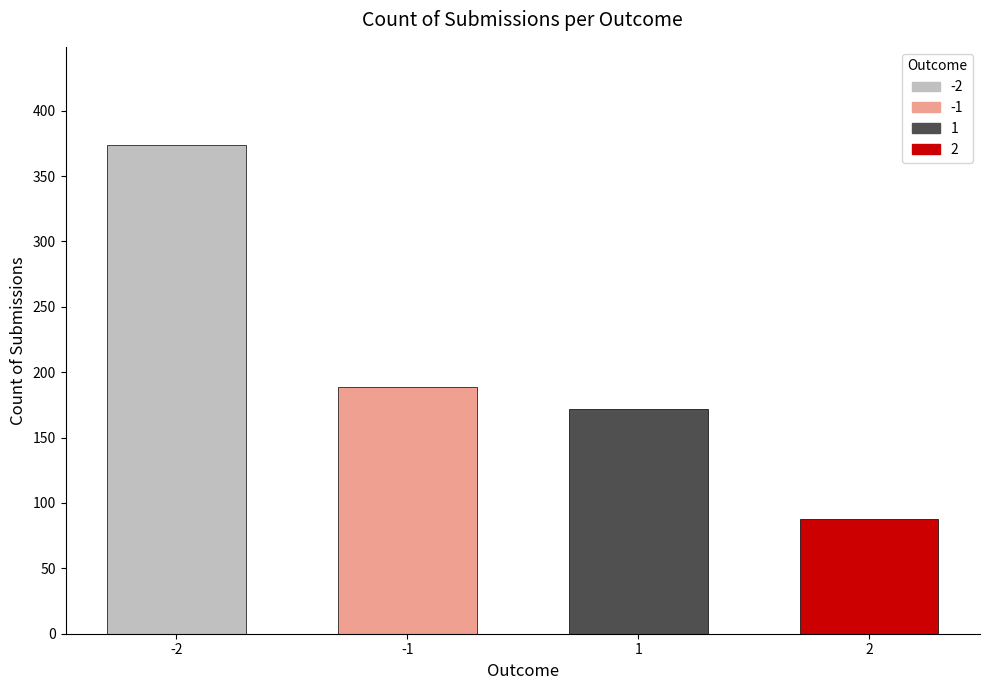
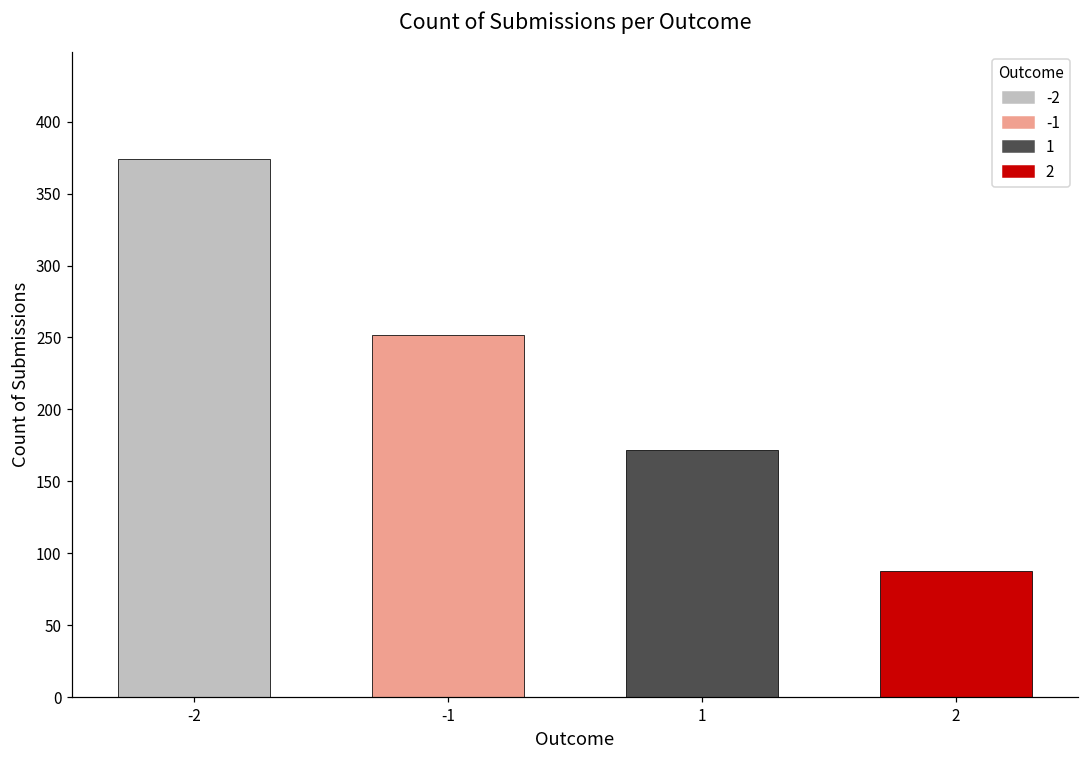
-1: 189 -> 252
